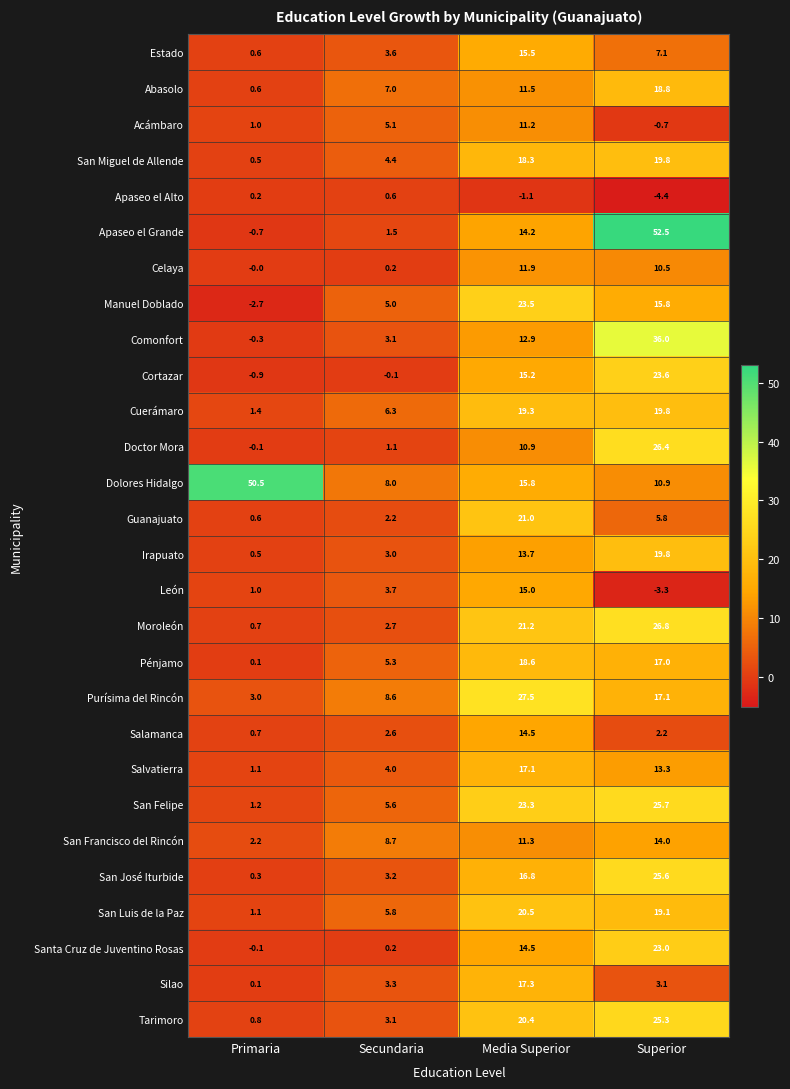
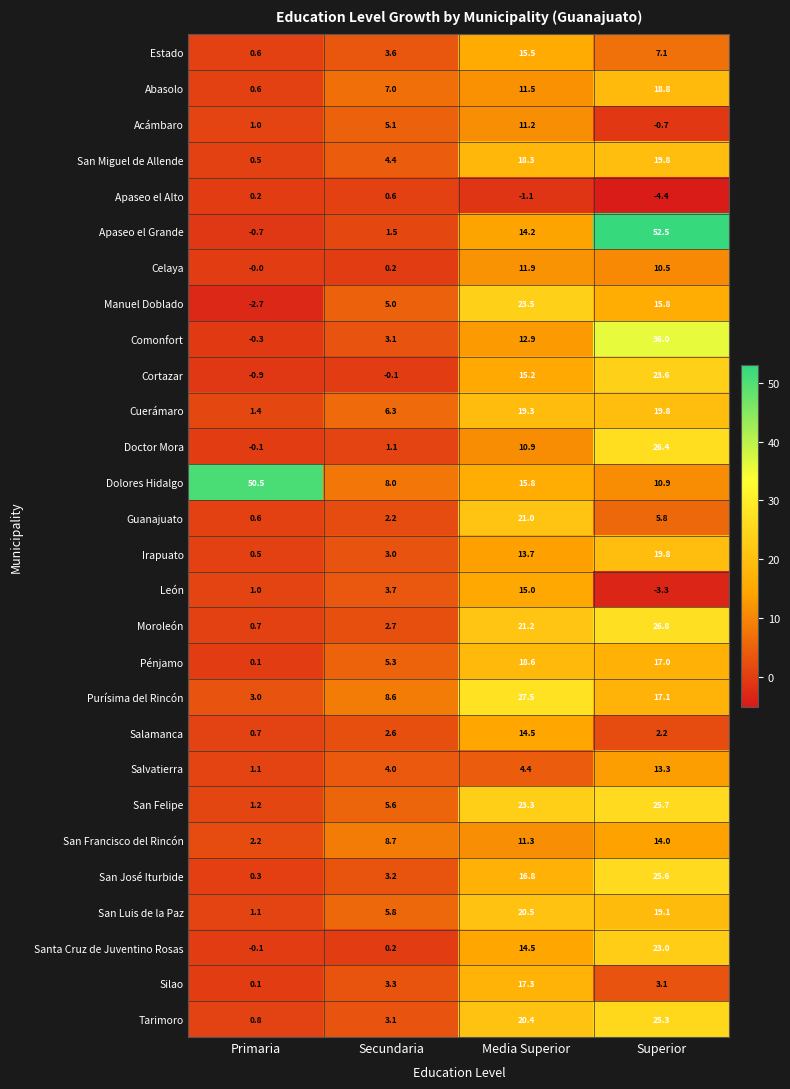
Salvatierra, Media Superior: 17.1 -> 4.4
